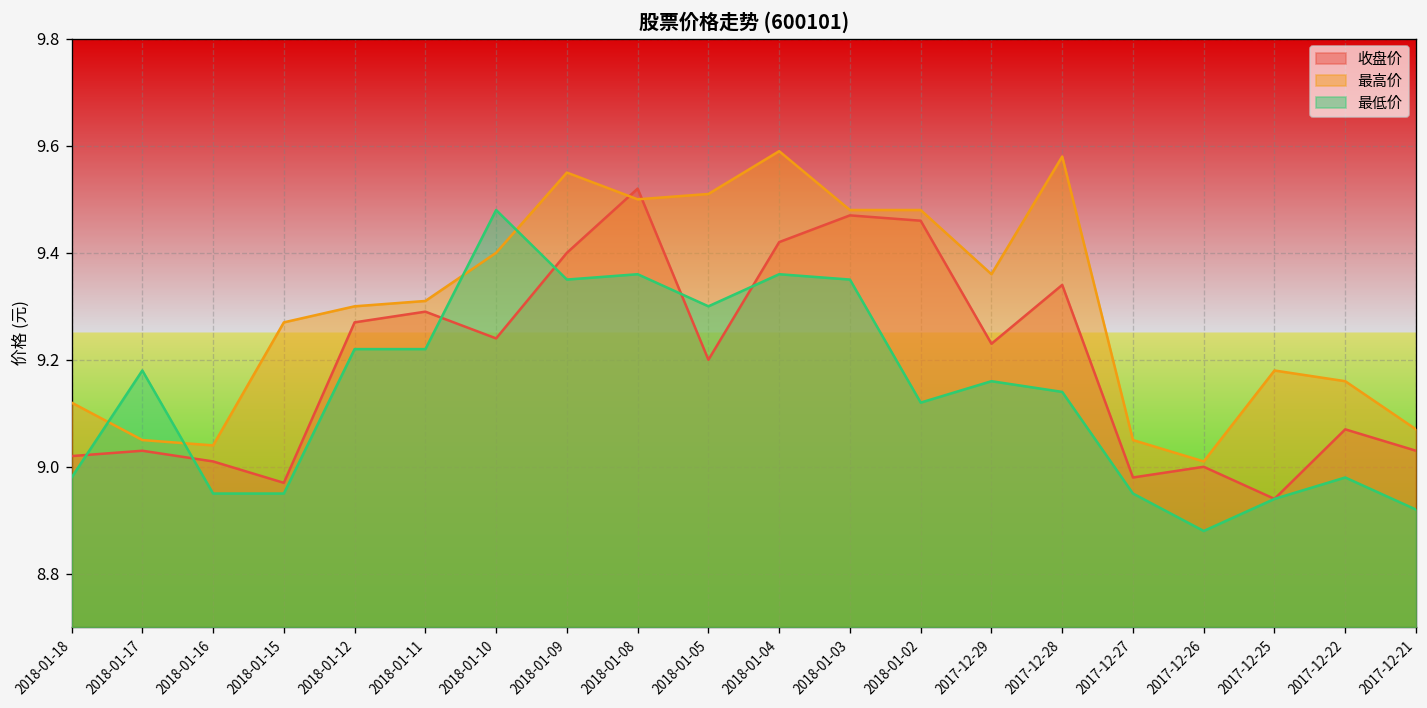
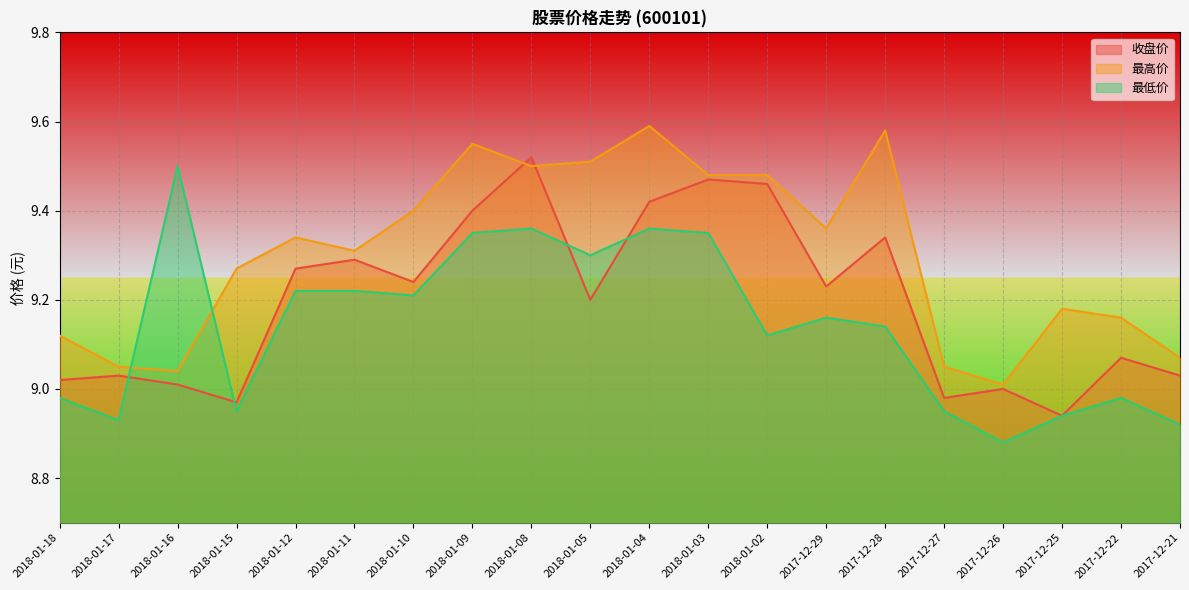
最低价, 2018-01-17: 9.18 -> 8.93
最低价, 2018-01-16: 8.95 -> 9.50
最高价, 2018-01-12: 9.30 -> 9.34
最低价, 2018-01-10: 9.48 -> 9.21
